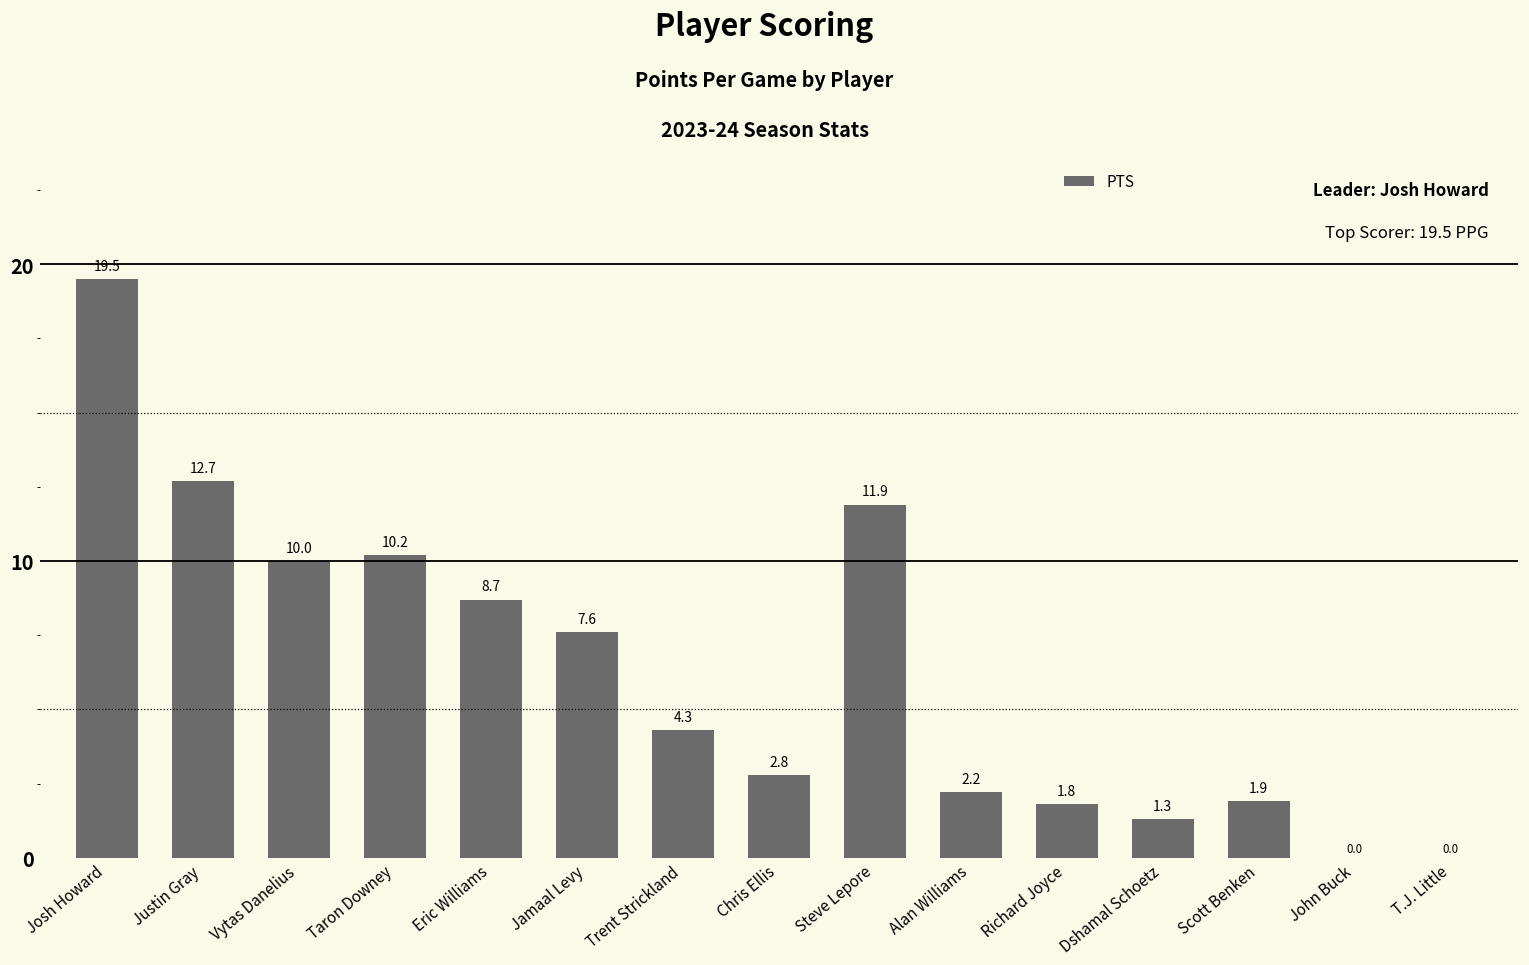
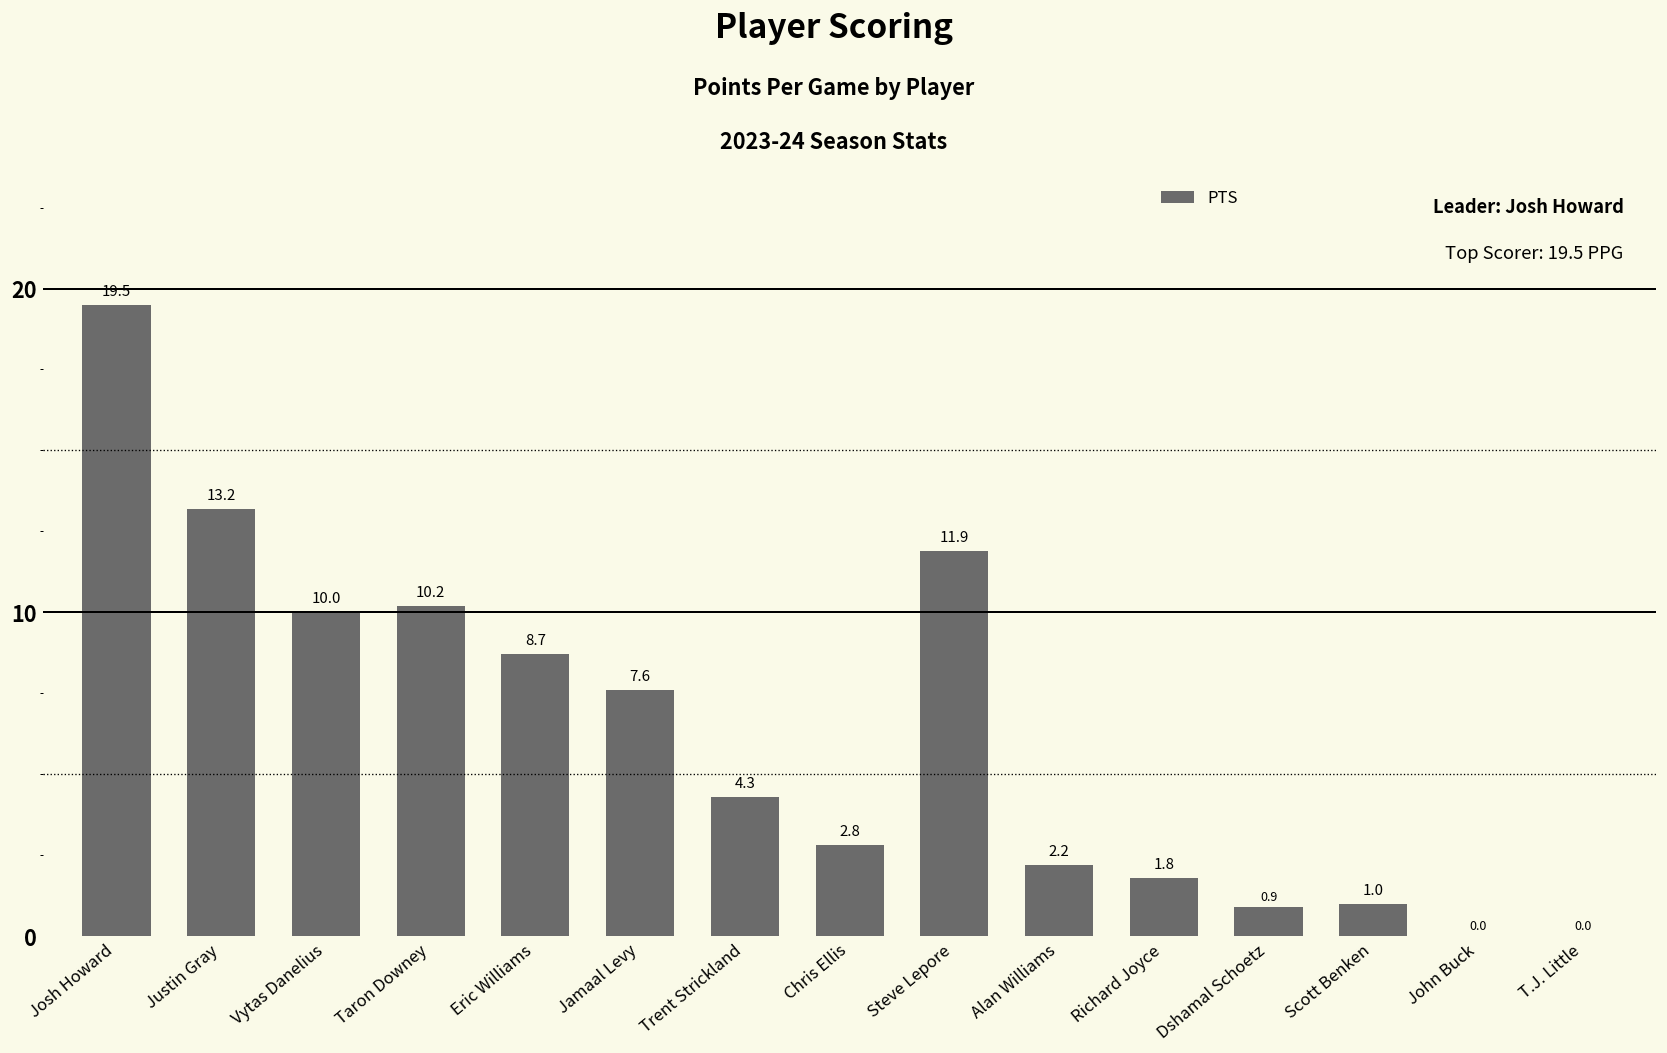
Justin Gray: 12.7 -> 13.2
Dshamal Schoetz: 1.3 -> 0.9
Scott Benken: 1.9 -> 1.0
